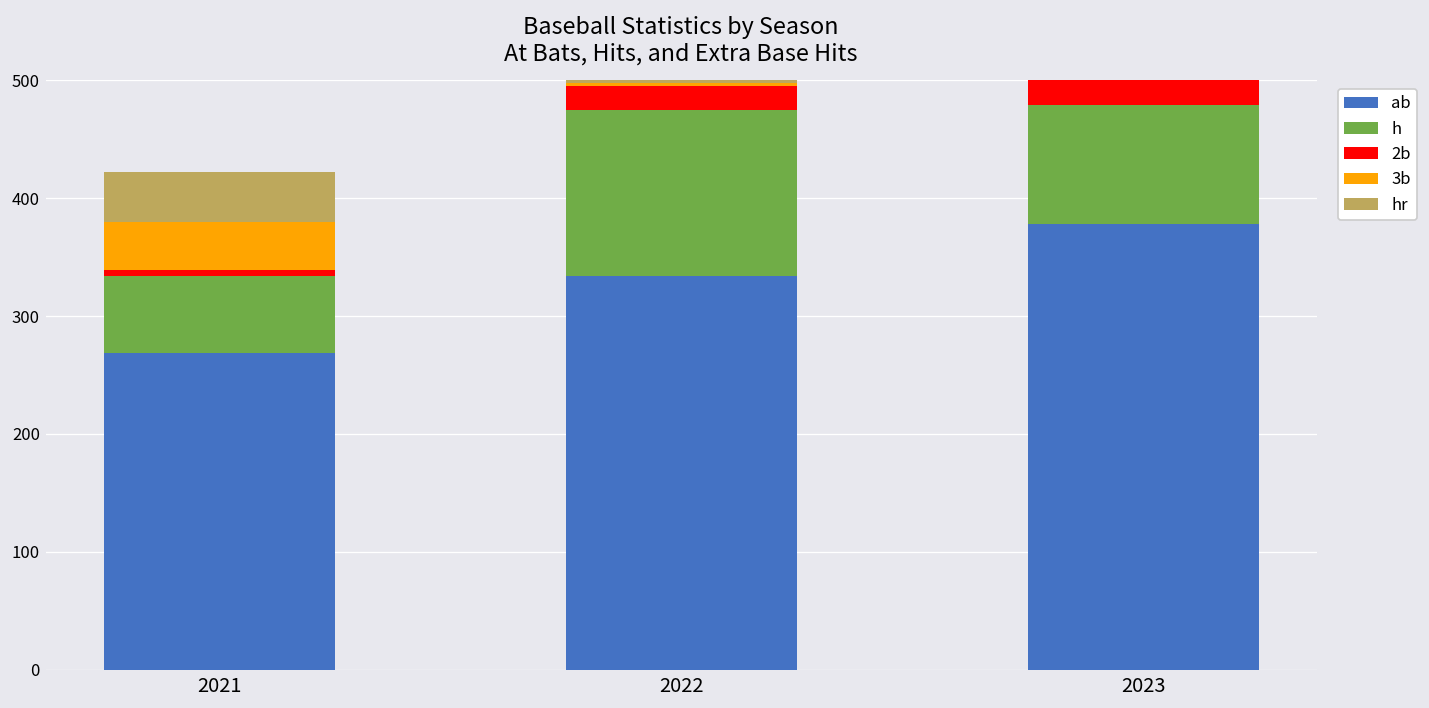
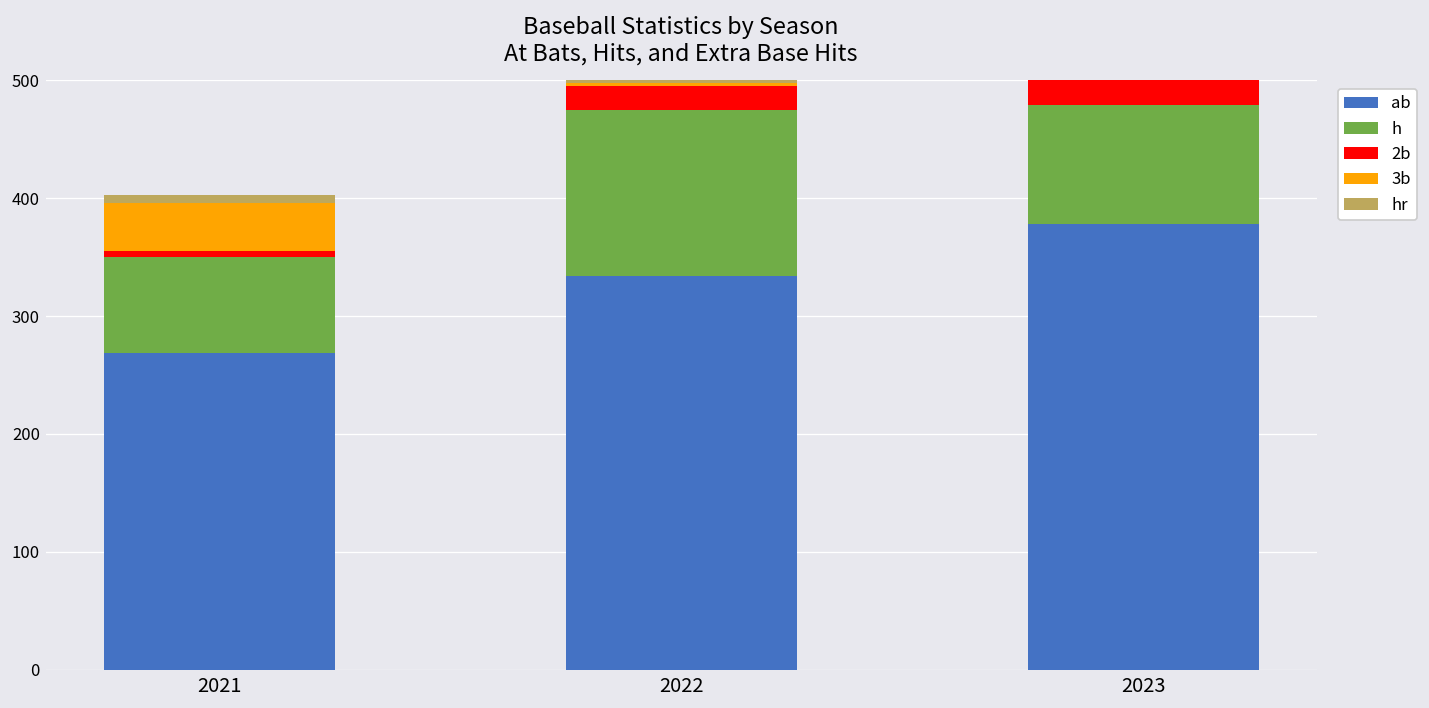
h, 2021: 70 -> 80
hr, 2021: 40 -> 10
